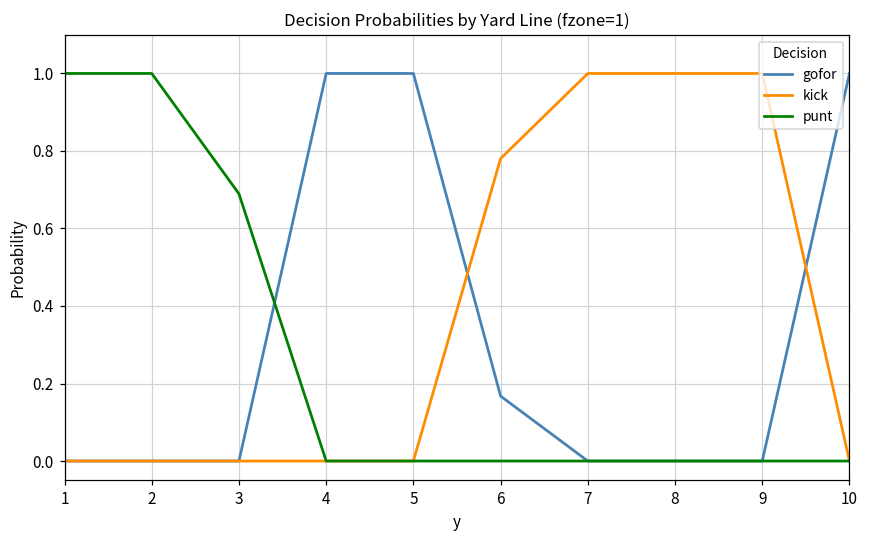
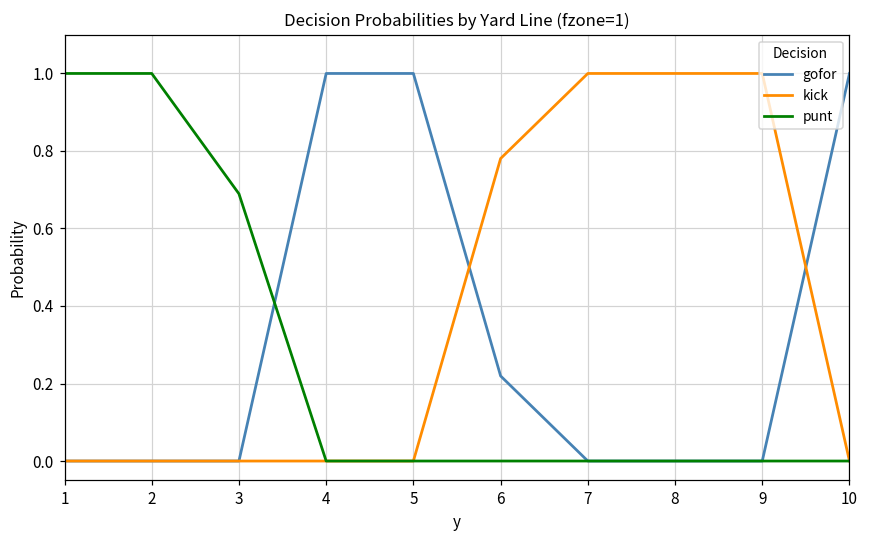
gofor, 6: 0.17 -> 0.22
